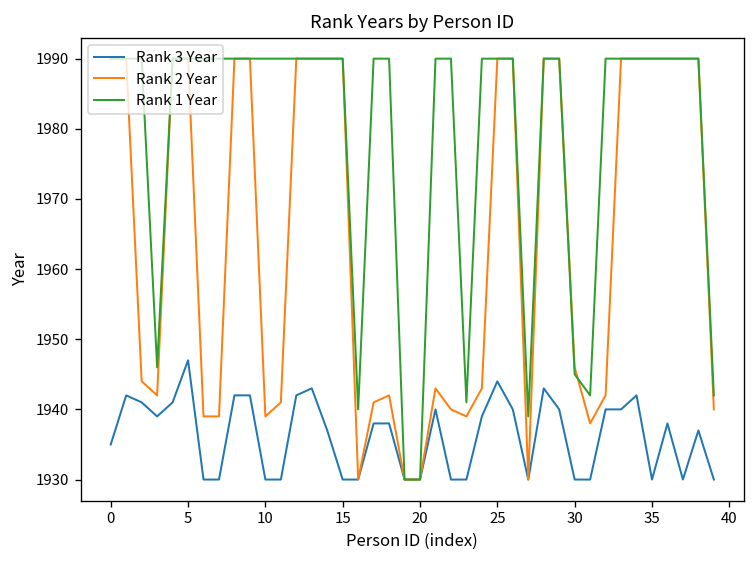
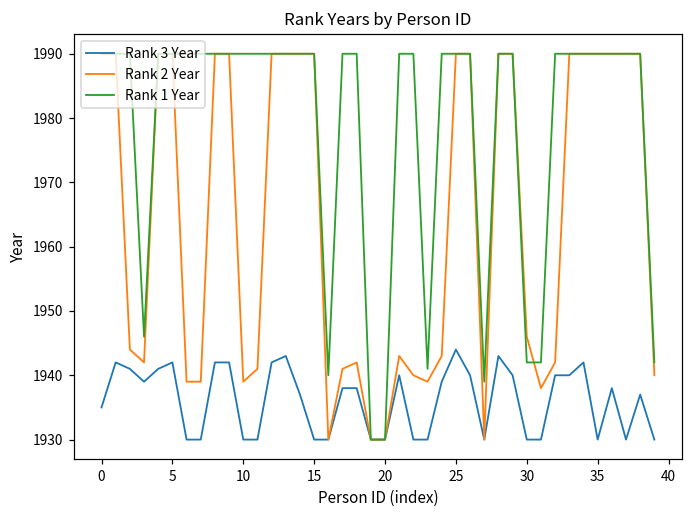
Rank 3 Year, 5: 1947 -> 1942
Rank 1 Year, 30: 1945 -> 1942
